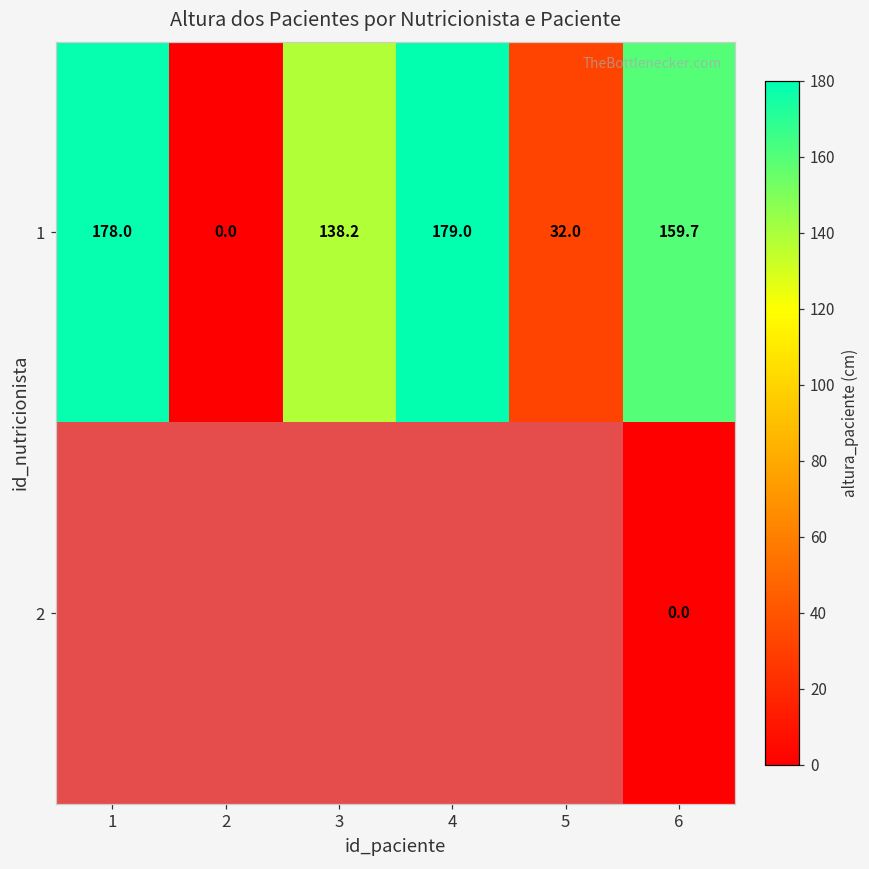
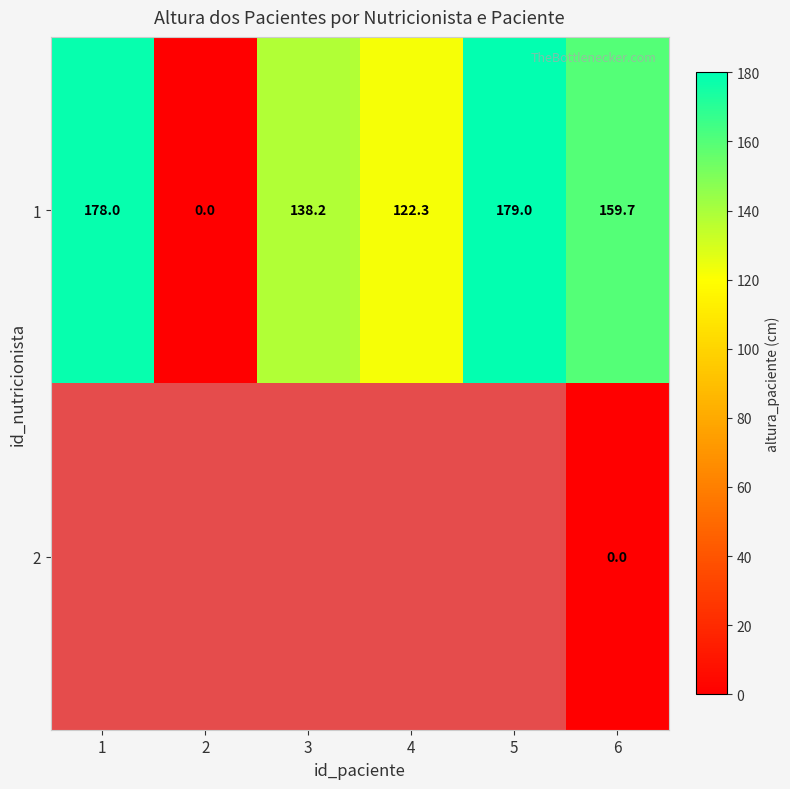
1, 4: 179.0 -> 122.3
1, 5: 32.0 -> 179.0
